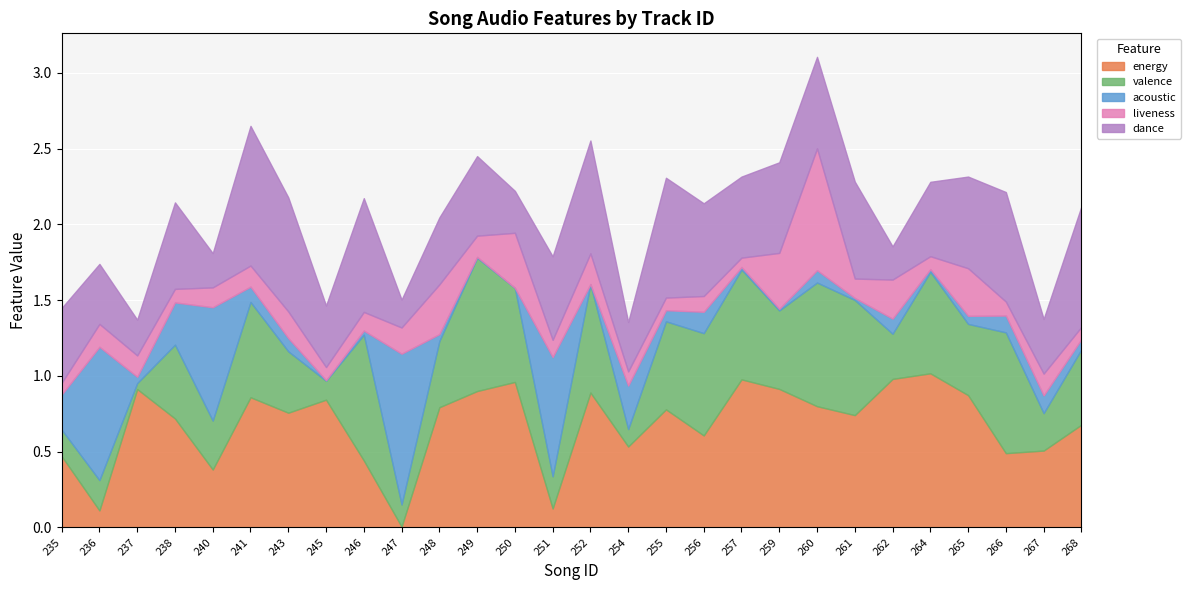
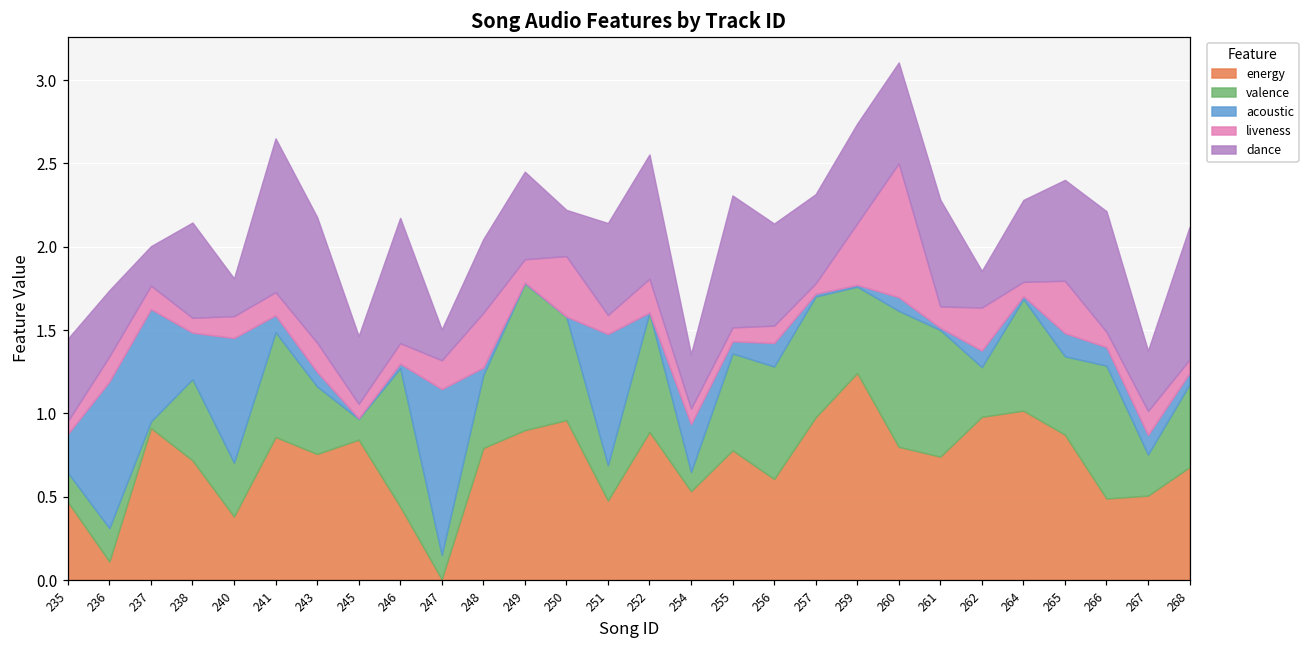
acoustic, 237: 0.04 -> 0.67
energy, 251: 0.13 -> 0.48
energy, 259: 0.91 -> 1.24
acoustic, 265: 0.05 -> 0.14
